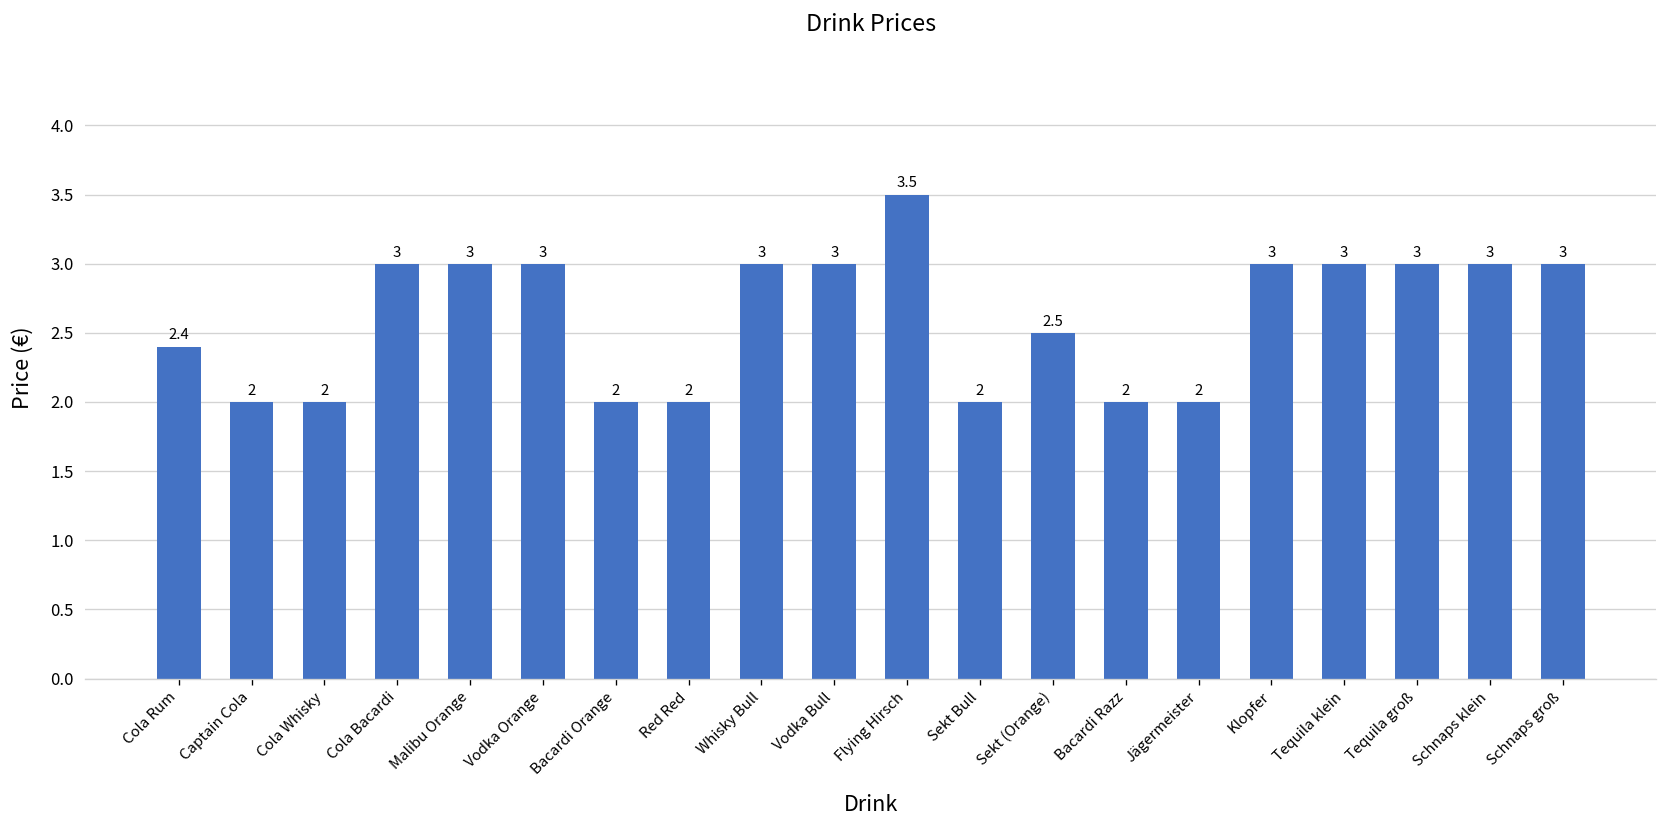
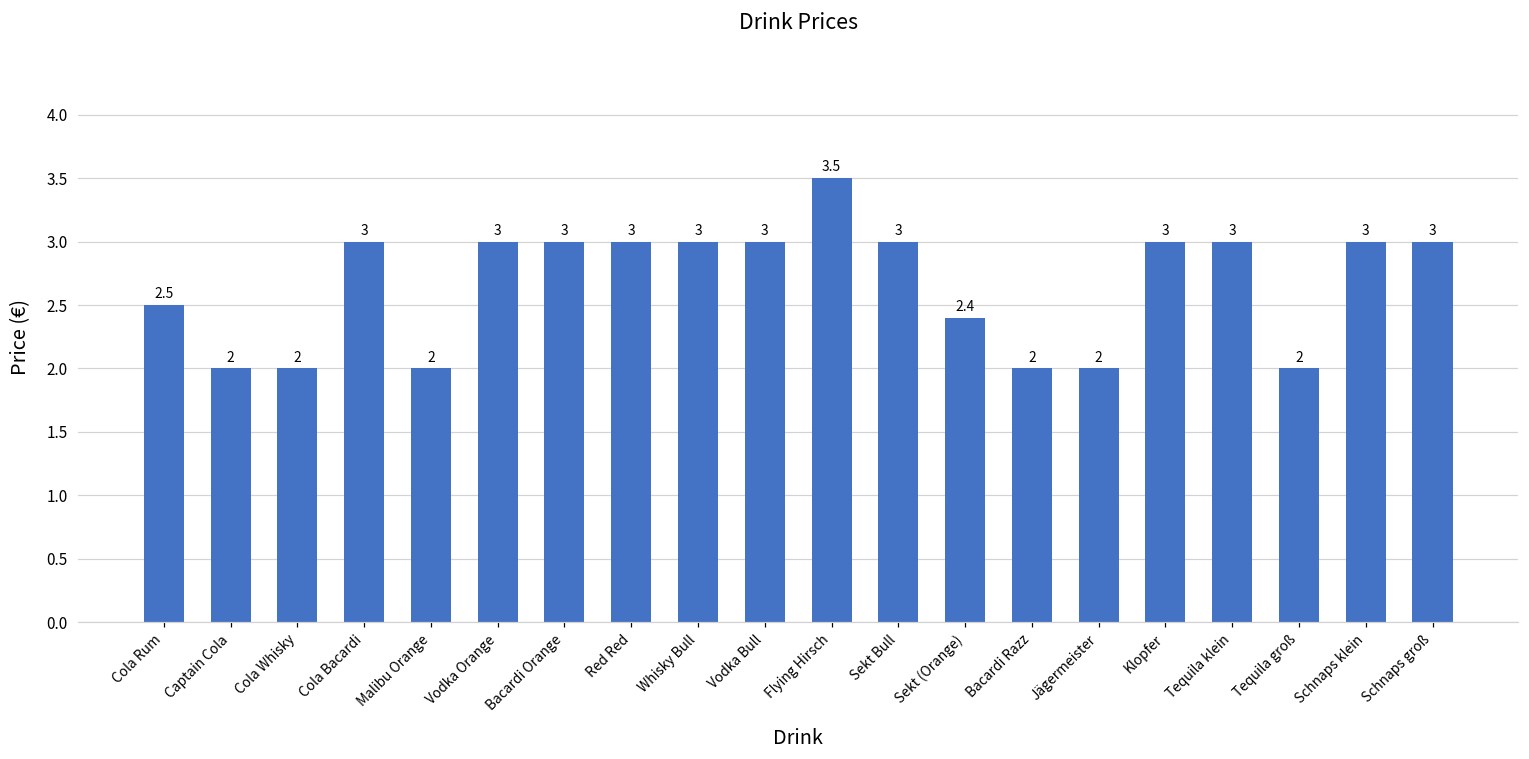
Cola Rum: 2.4 -> 2.5
Malibu Orange: 3 -> 2
Bacardi Orange: 2 -> 3
Red Red: 2 -> 3
Sekt Bull: 2 -> 3
Sekt (Orange): 2.5 -> 2.4
Tequila groß: 3 -> 2
